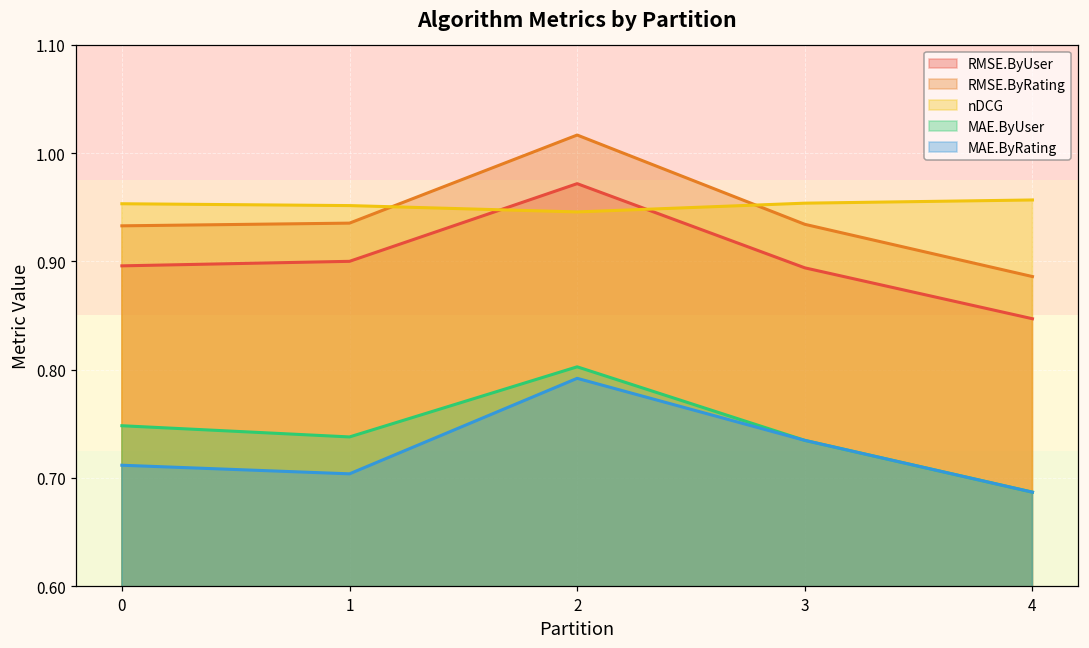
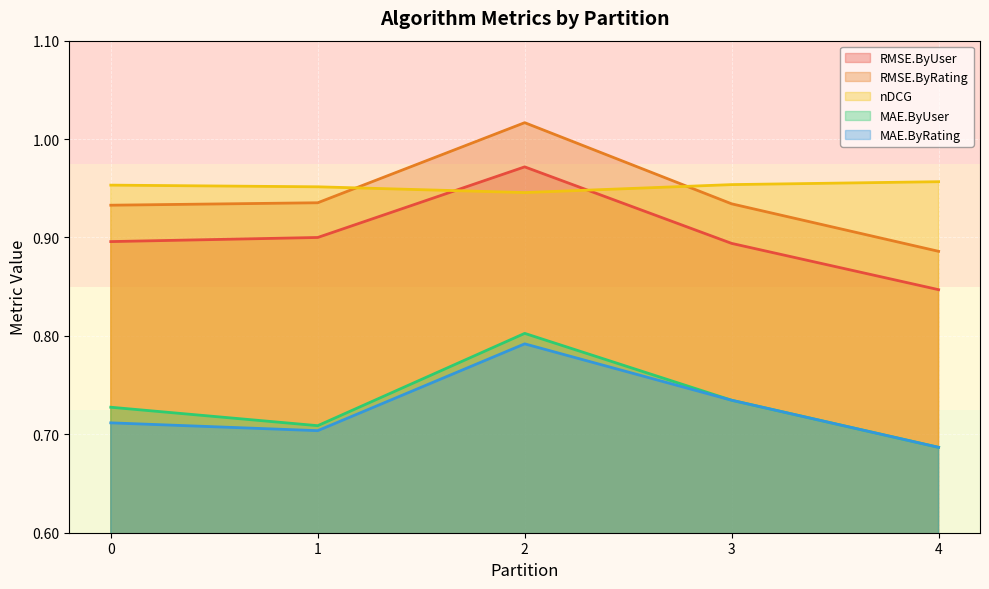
MAE.ByUser, 0: 0.75 -> 0.73
MAE.ByUser, 1: 0.74 -> 0.71
